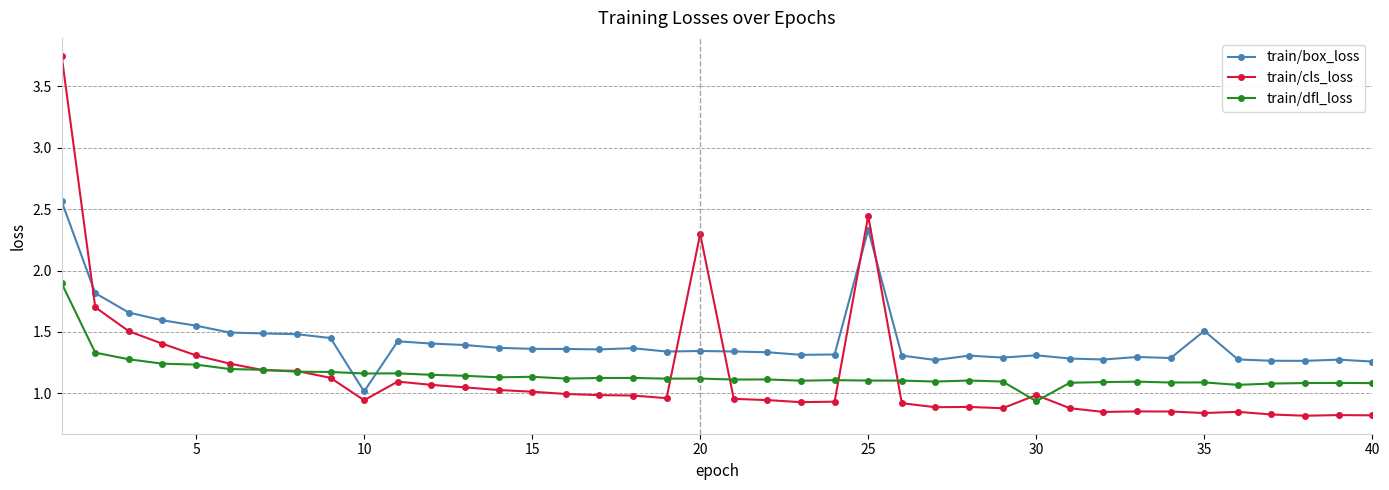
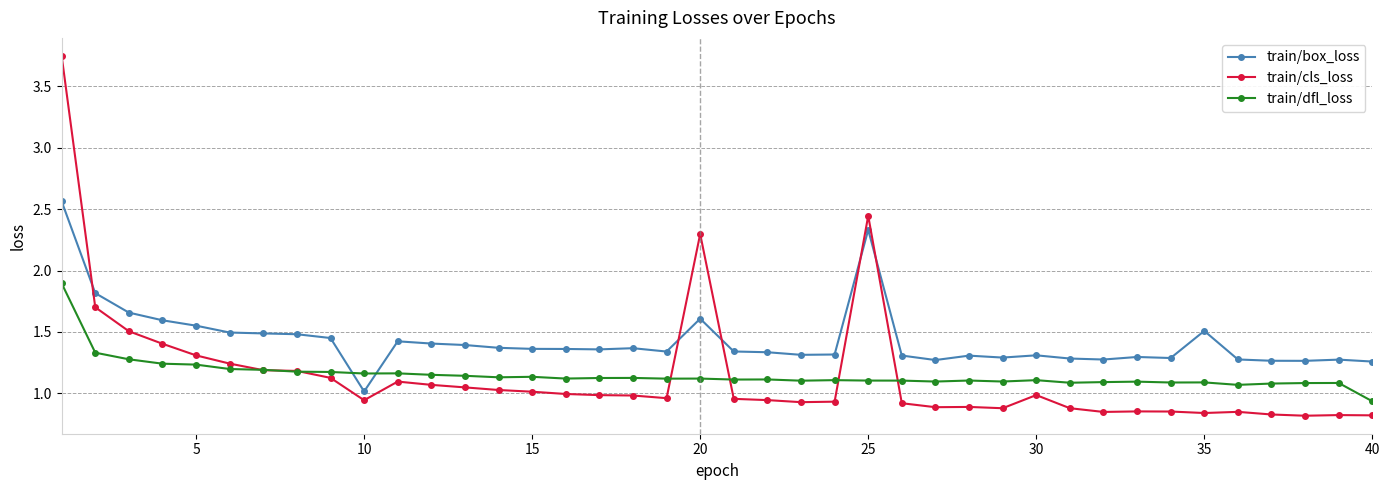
train/box_loss, 20: 1.35 -> 1.61
train/dfl_loss, 30: 0.94 -> 1.11
train/dfl_loss, 40: 1.08 -> 0.94
